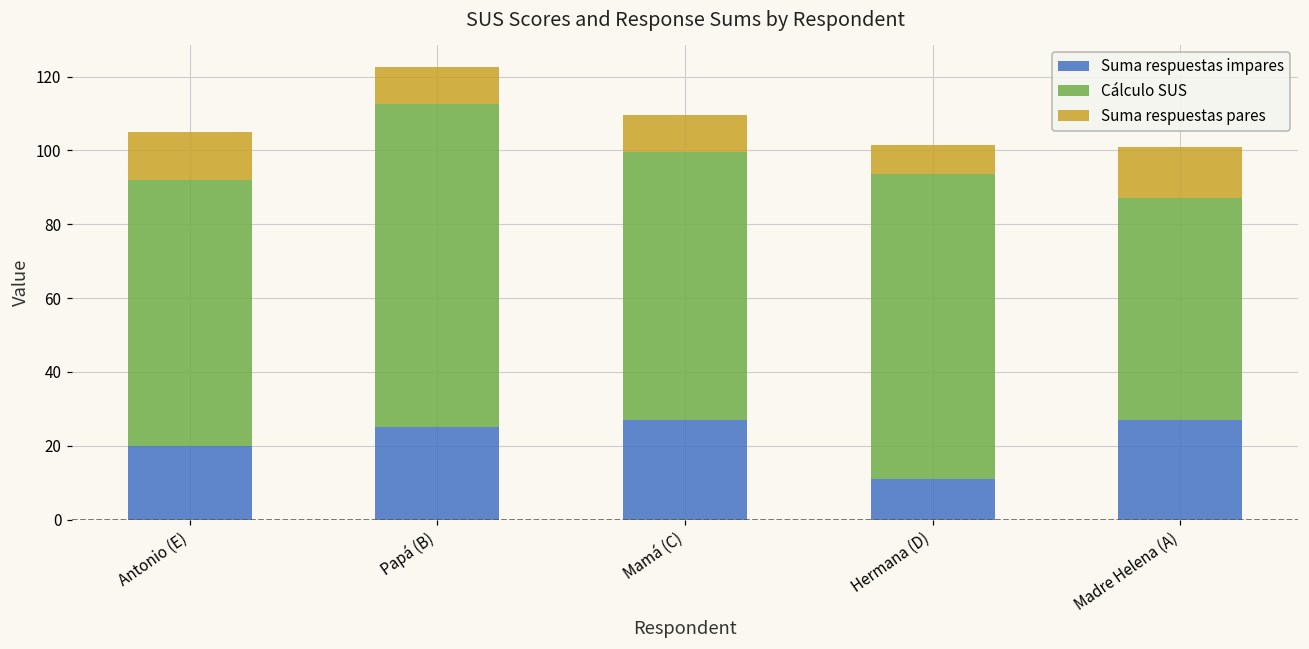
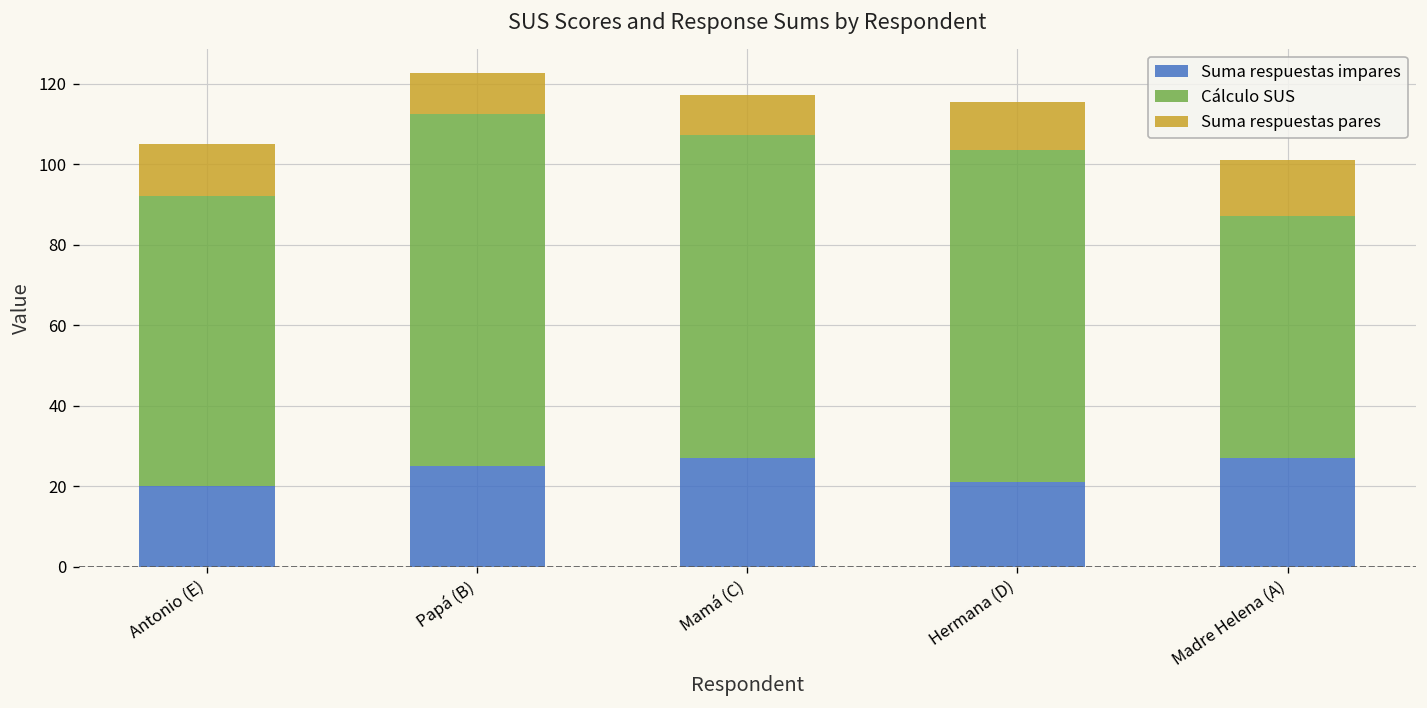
Cálculo SUS, Mamá (C): 73 -> 80
Suma respuestas impares, Hermana (D): 11 -> 21
Suma respuestas pares, Hermana (D): 8 -> 12
